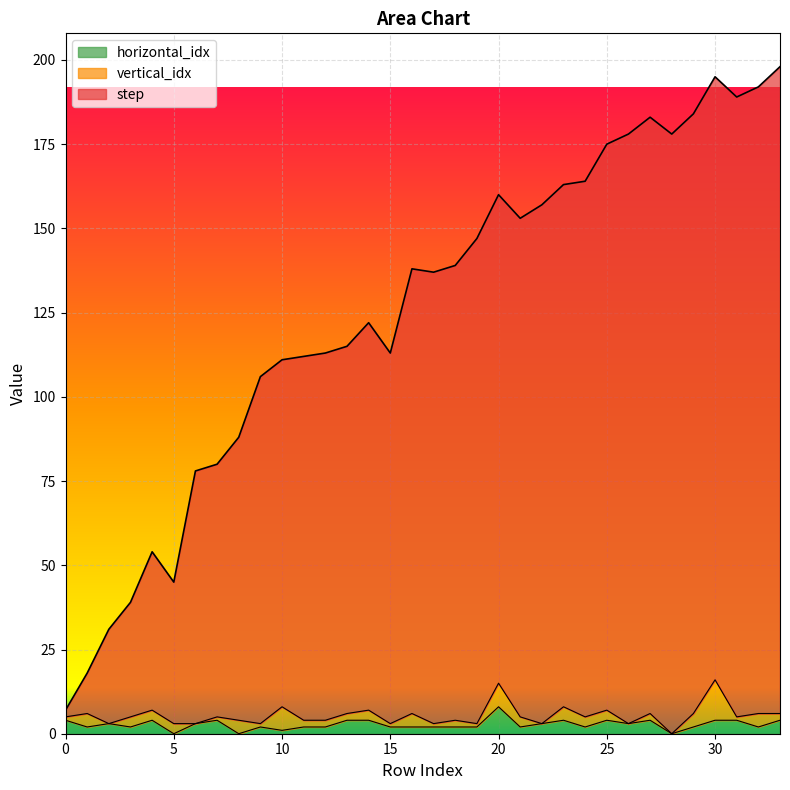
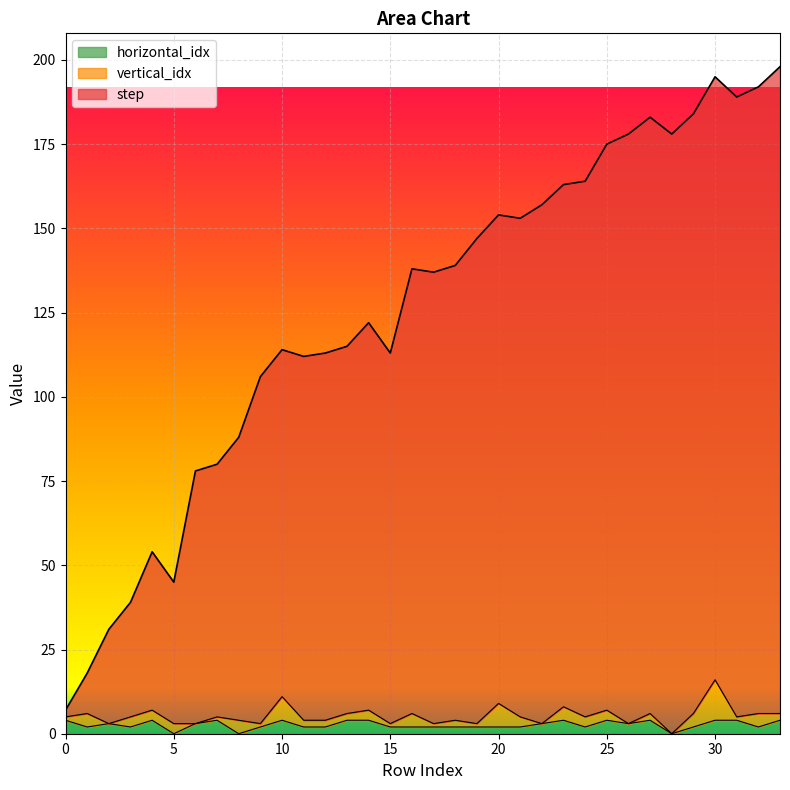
horizontal_idx, 10: 1 -> 4
horizontal_idx, 20: 8 -> 2
